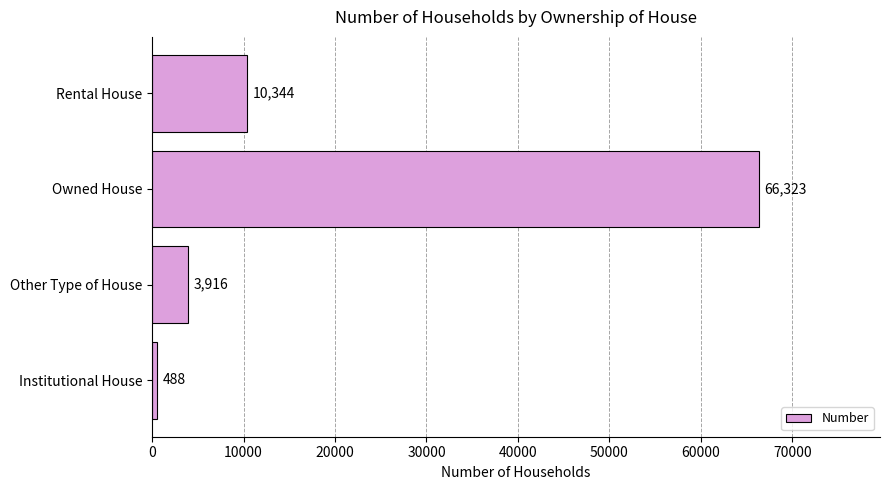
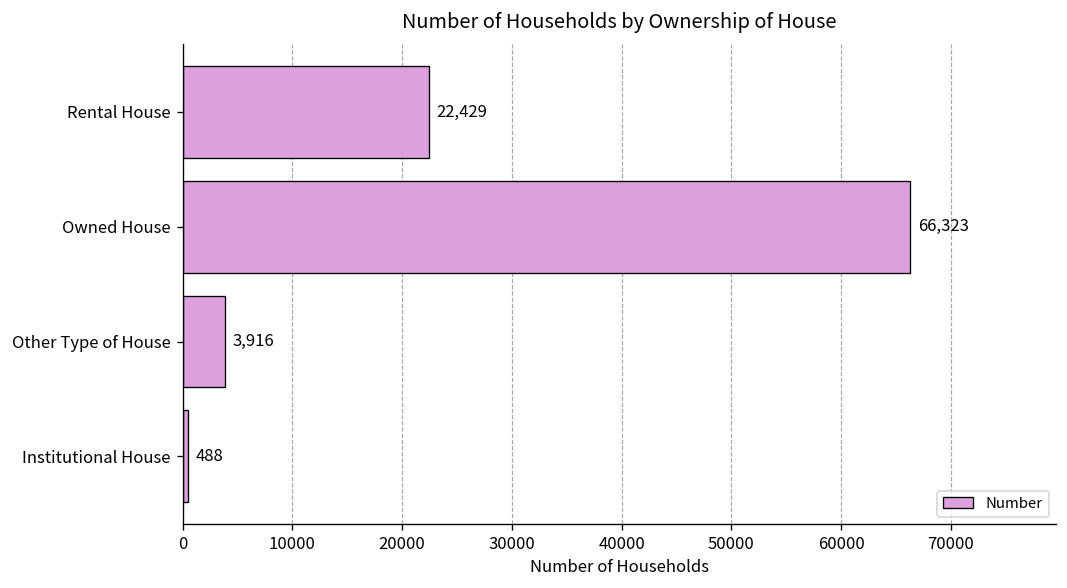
Rental House: 10,344 -> 22,429
